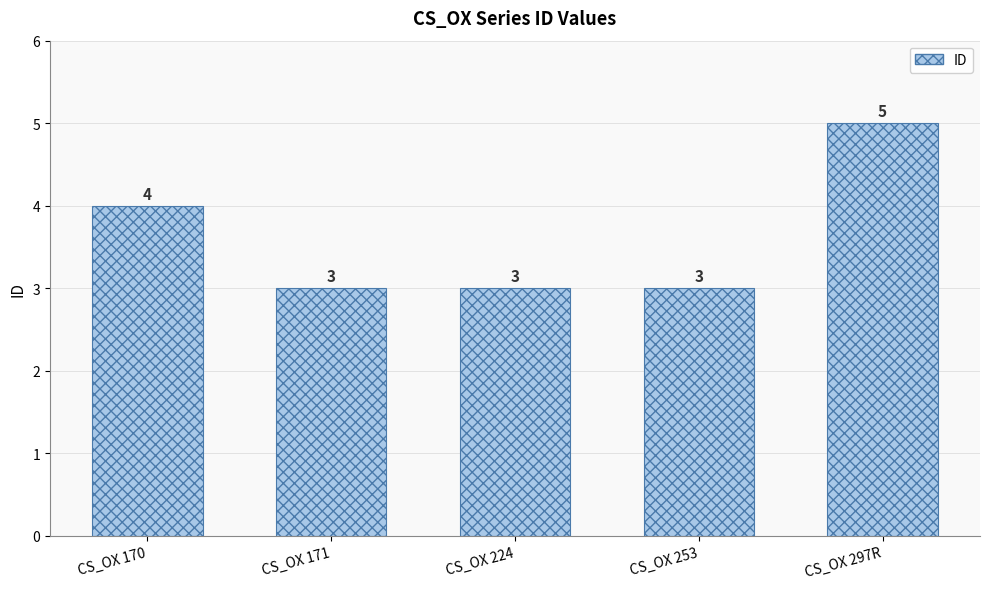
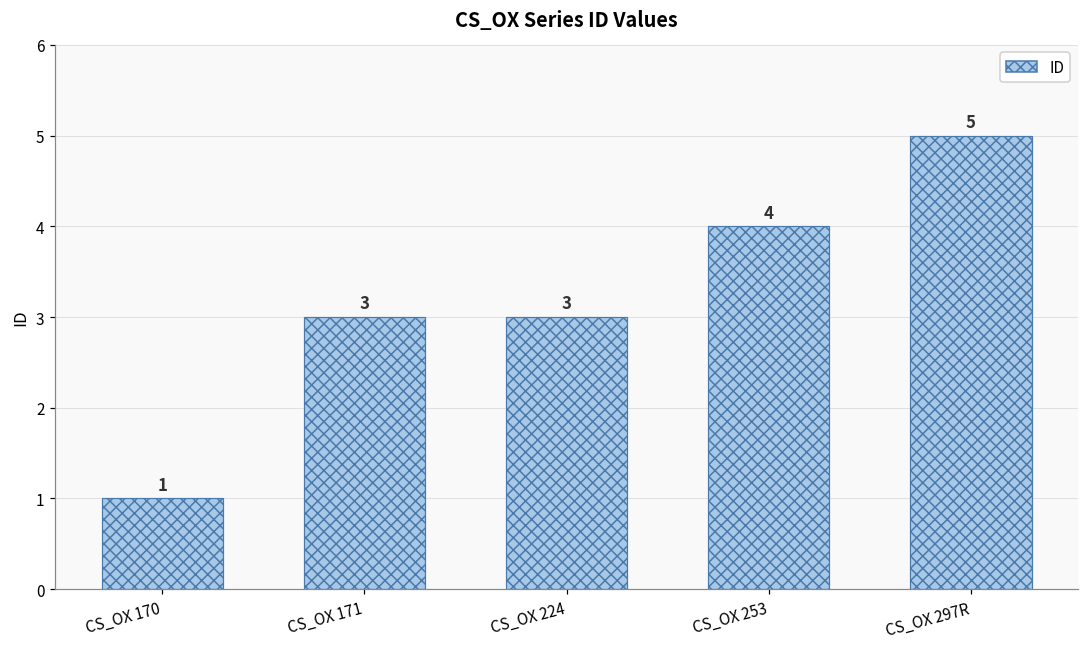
CS_OX 170: 4 -> 1
CS_OX 253: 3 -> 4
